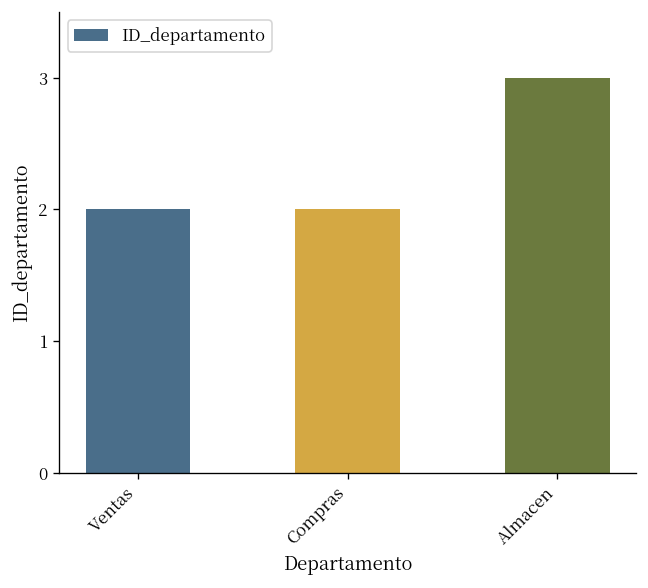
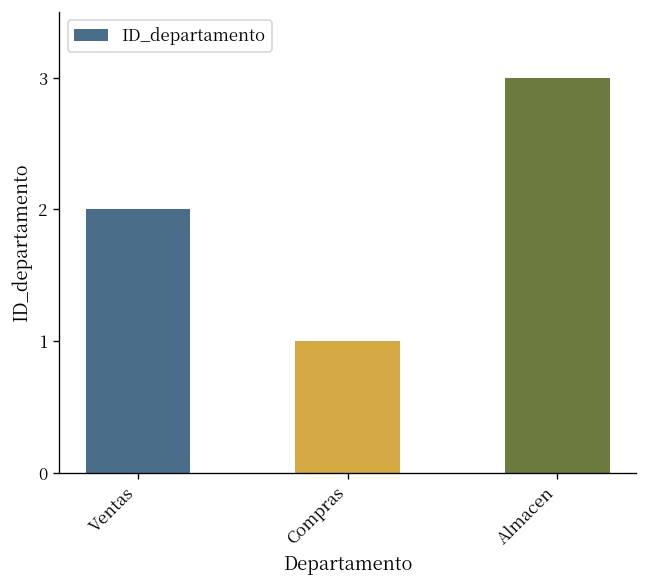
Compras: 2 -> 1
